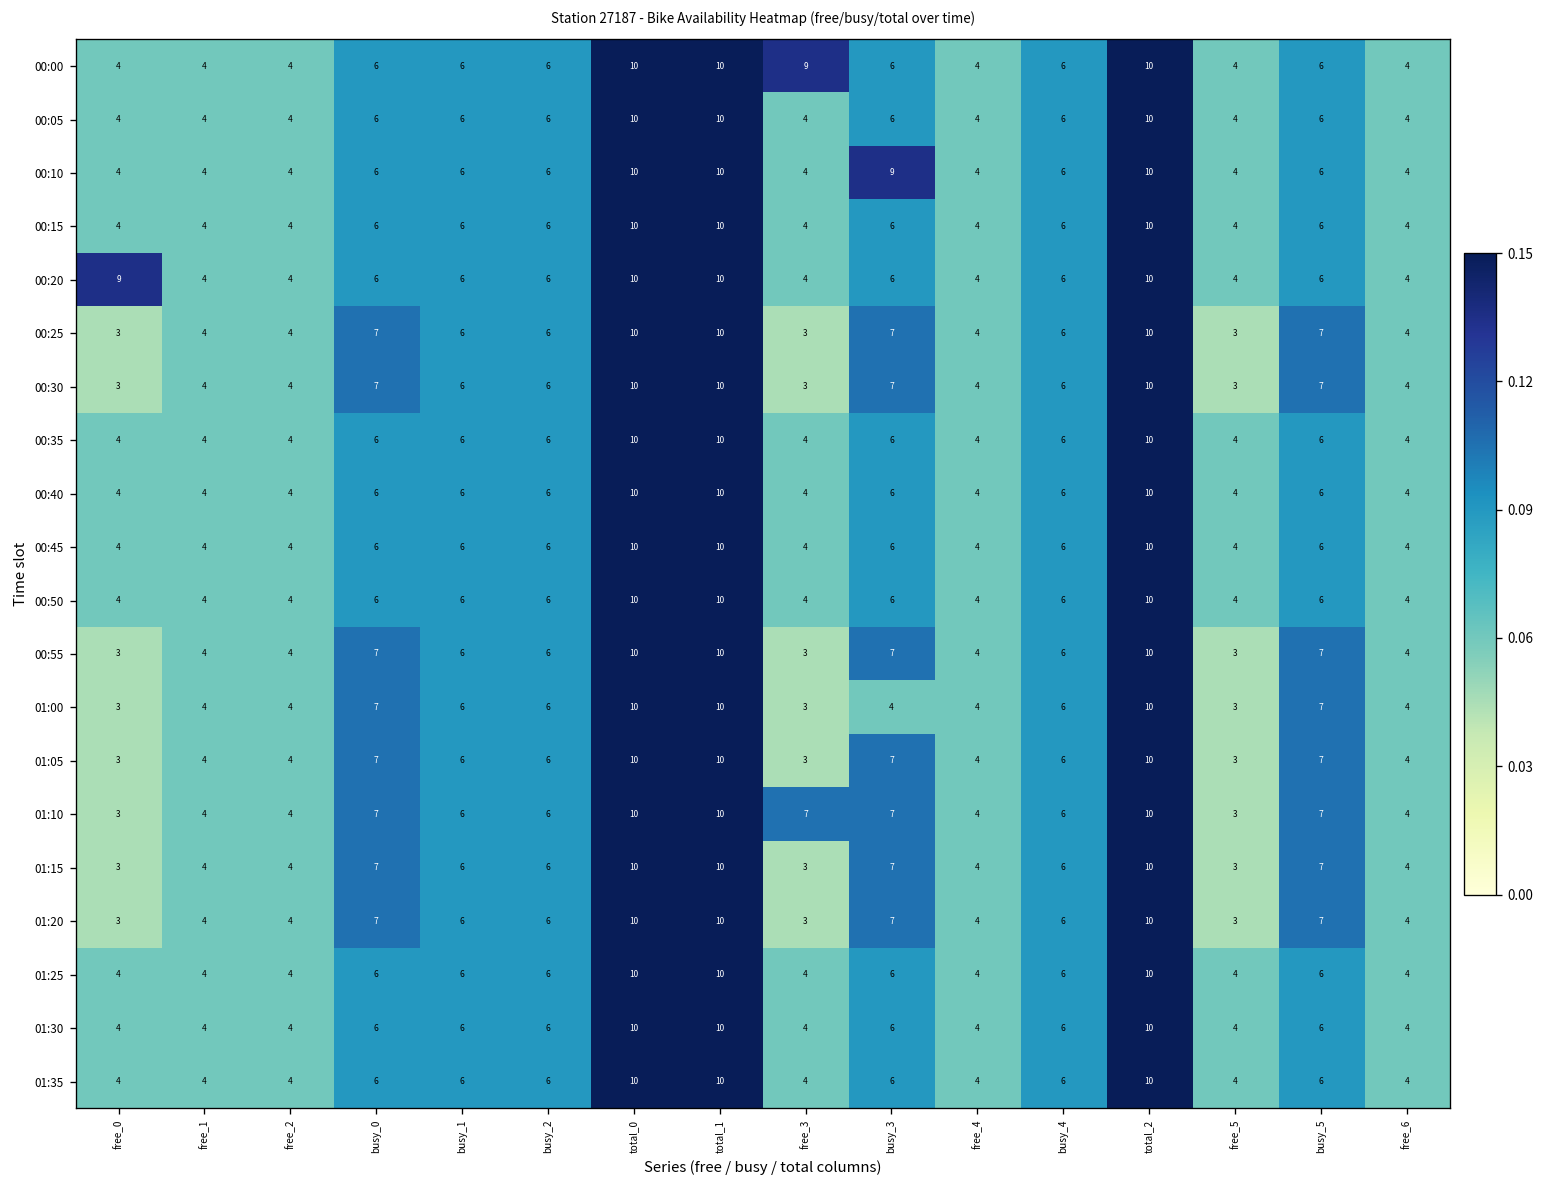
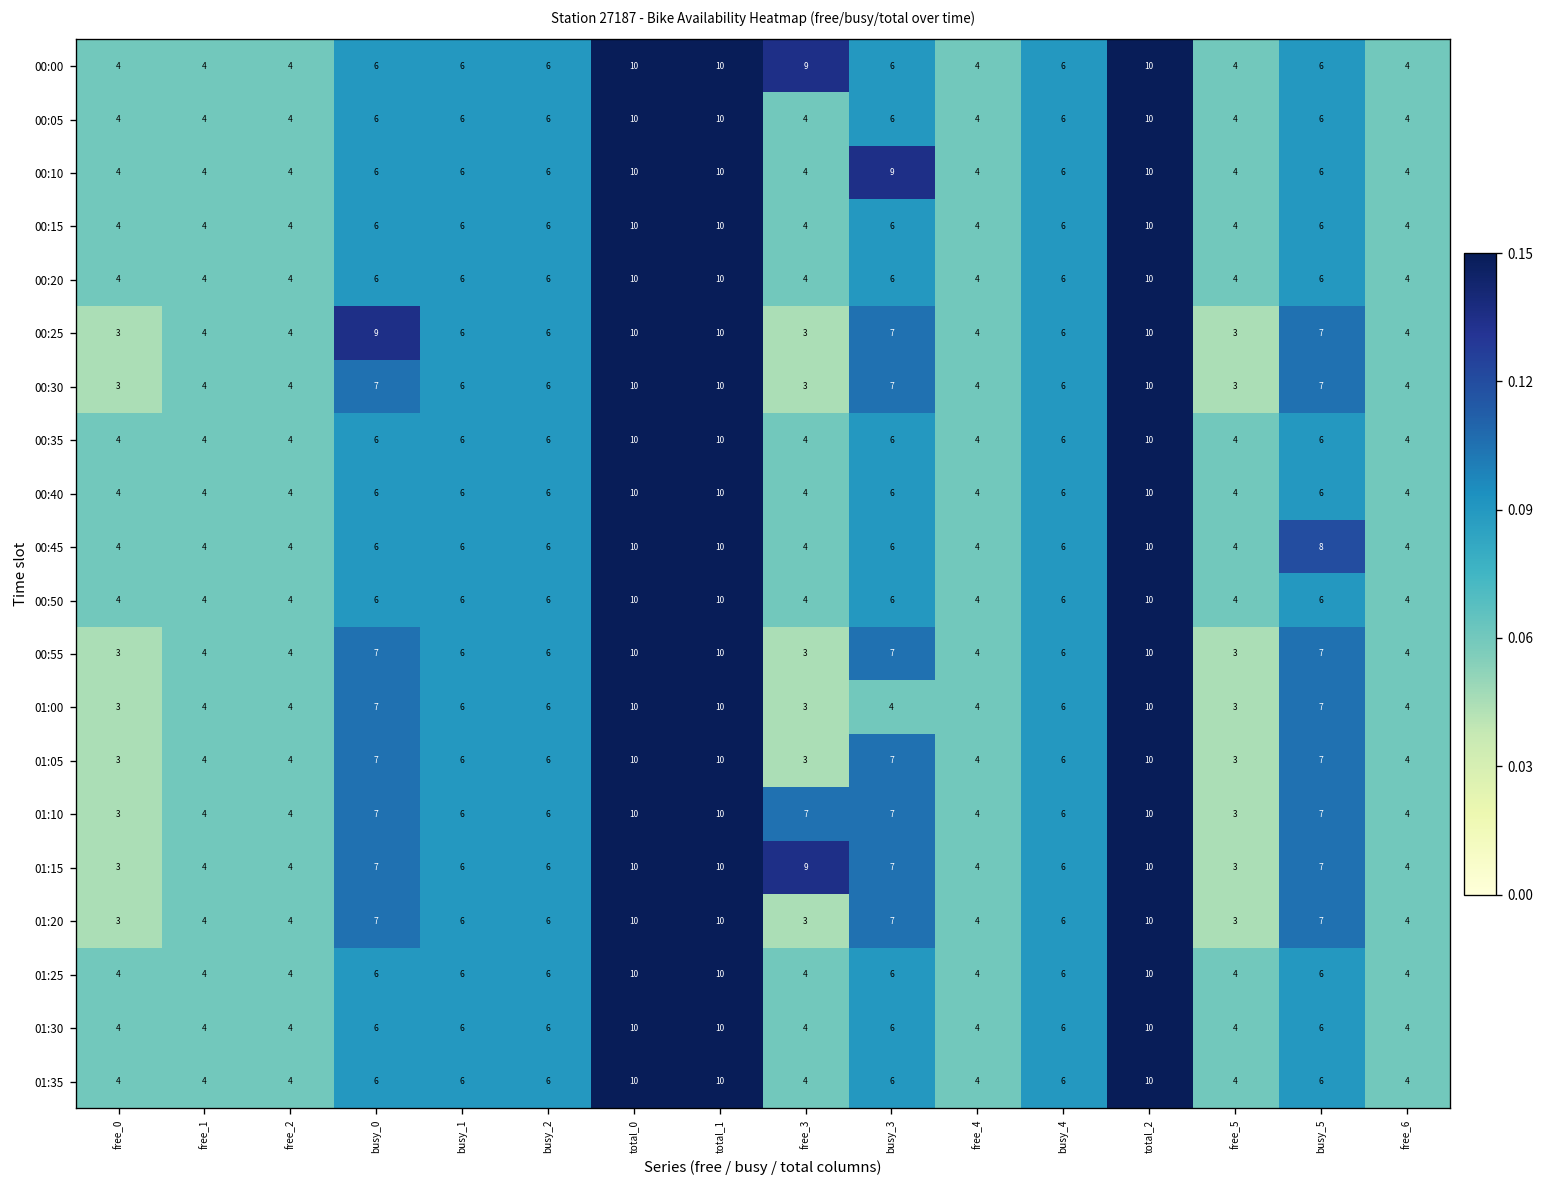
00:20, free_0: 9 -> 4
00:25, busy_0: 7 -> 9
00:45, busy_5: 6 -> 8
01:15, free_3: 3 -> 9
